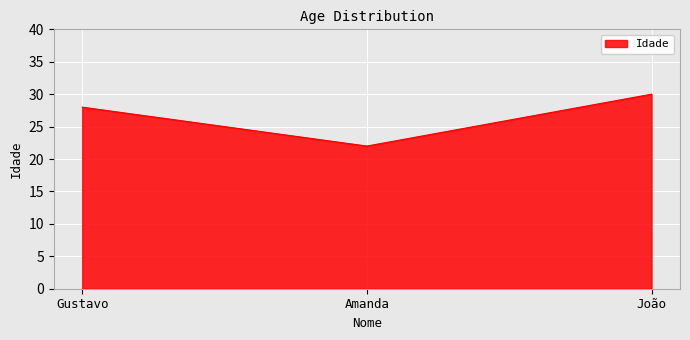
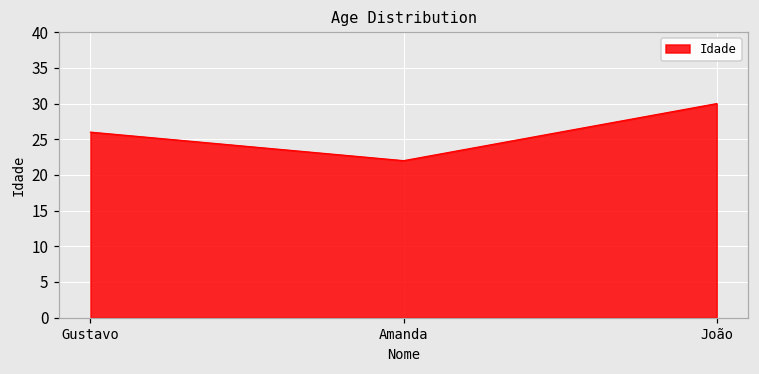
Gustavo: 28 -> 26
